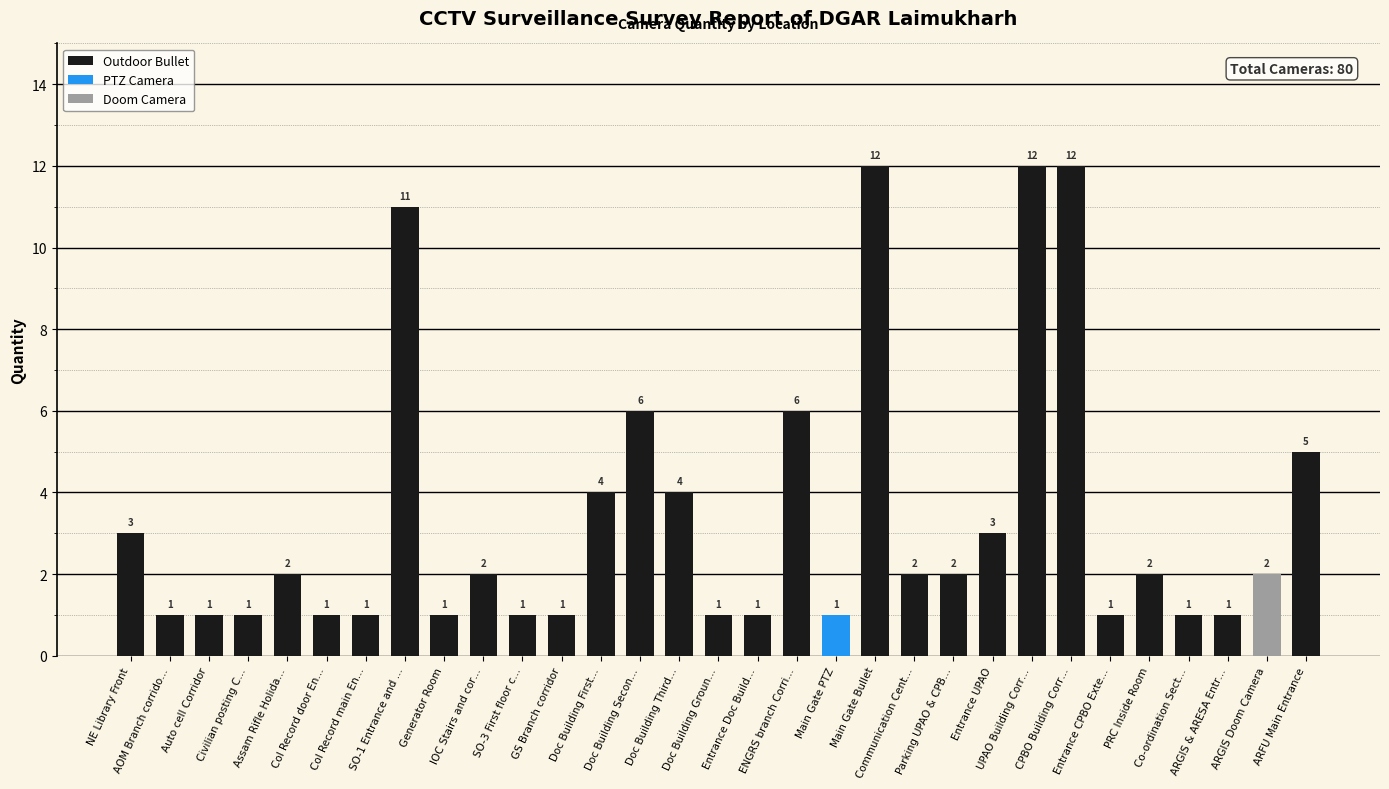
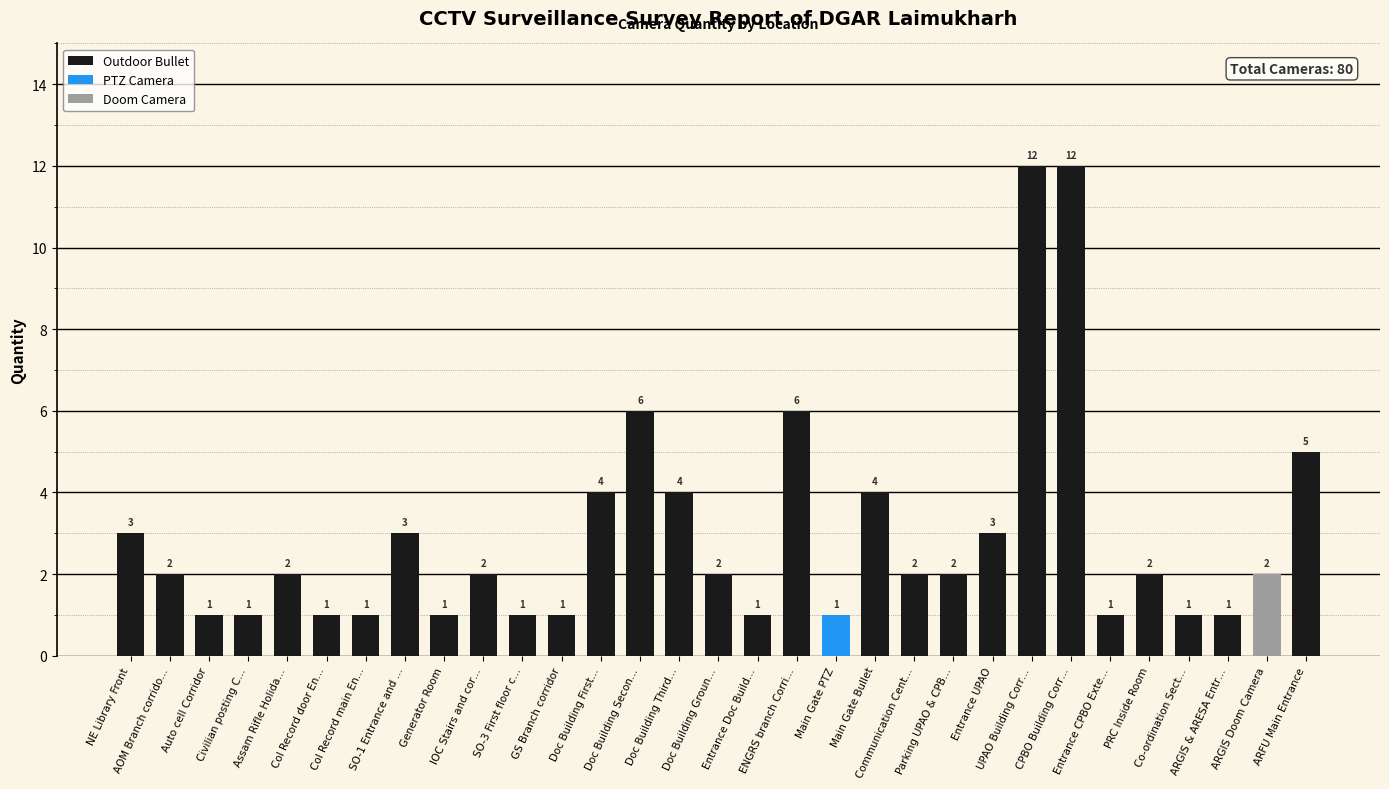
AOM Branch corrido…: 1 -> 2
SO-1 Entrance and …: 11 -> 3
Doc Building Groun…: 1 -> 2
Main Gate Bullet: 12 -> 4
